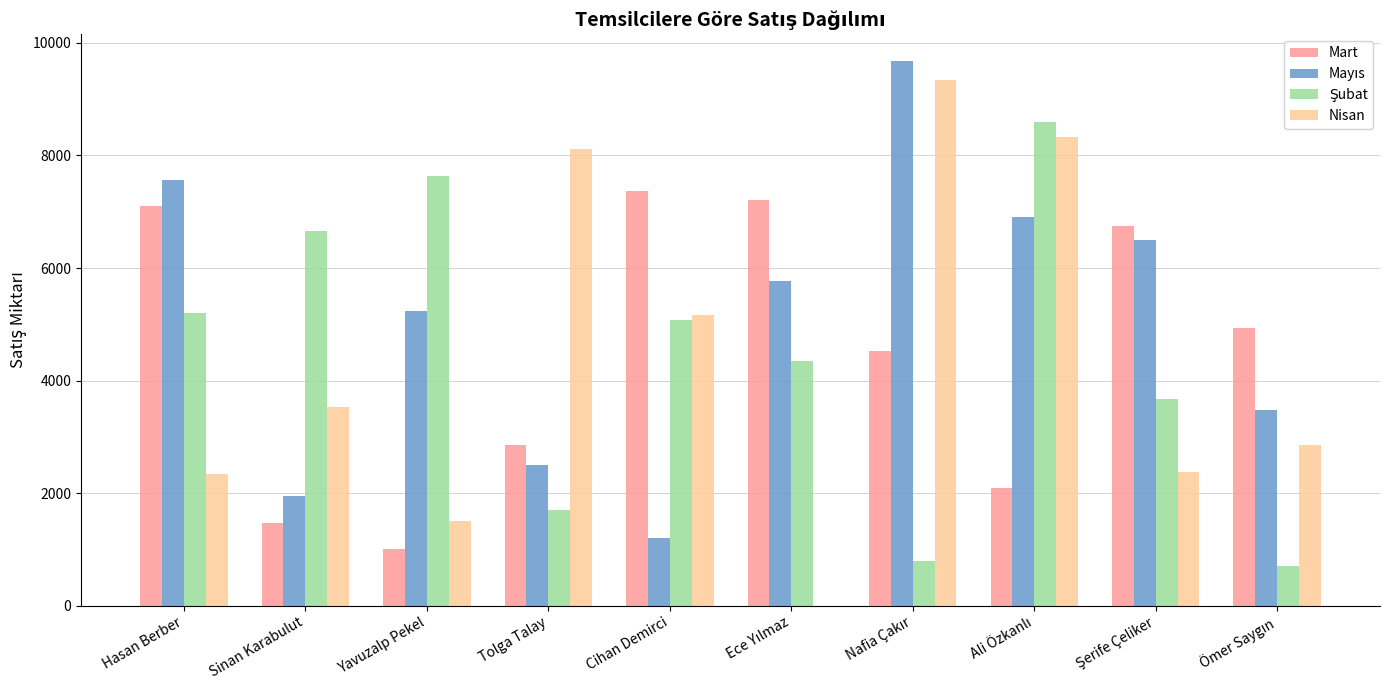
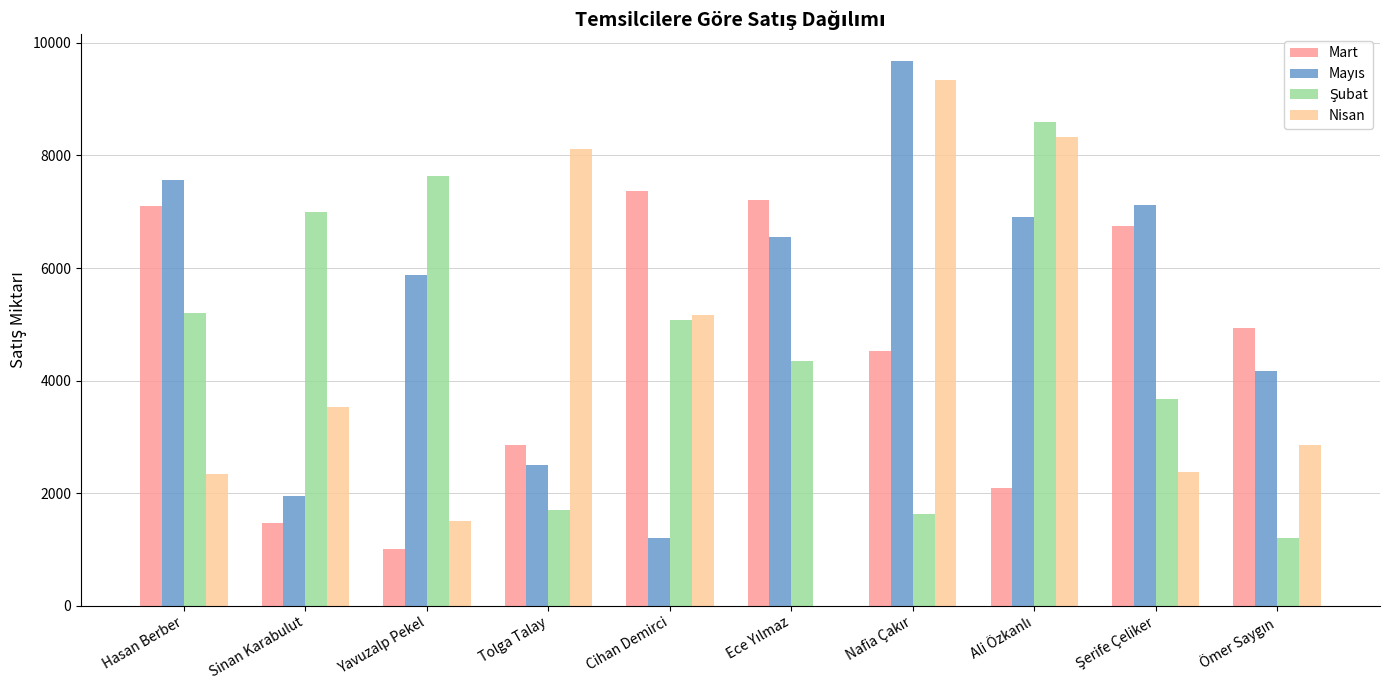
Şubat, Sinan Karabulut: 6700 -> 7000
Mayıs, Yavuzalp Pekel: 5200 -> 5900
Mayıs, Ece Yılmaz: 5800 -> 6600
Şubat, Nafia Çakır: 800 -> 1600
Mayıs, Şerife Çeliker: 6500 -> 7100
Mayıs, Ömer Saygın: 3500 -> 4200
Şubat, Ömer Saygın: 700 -> 1200
